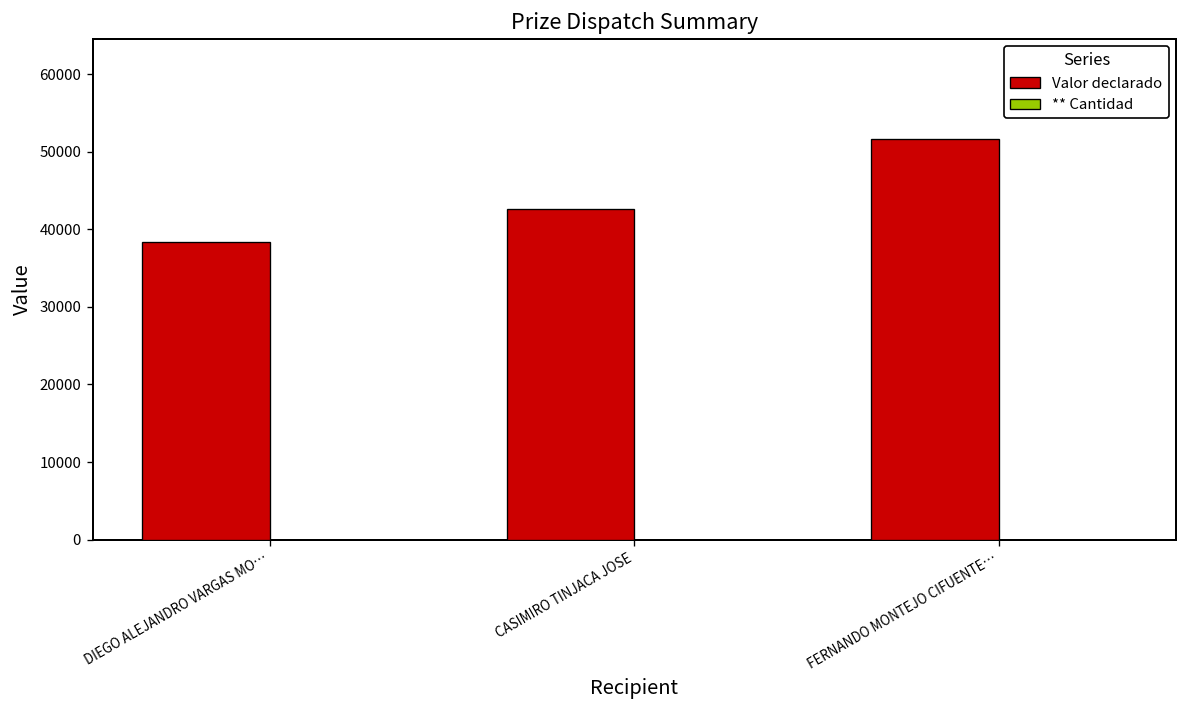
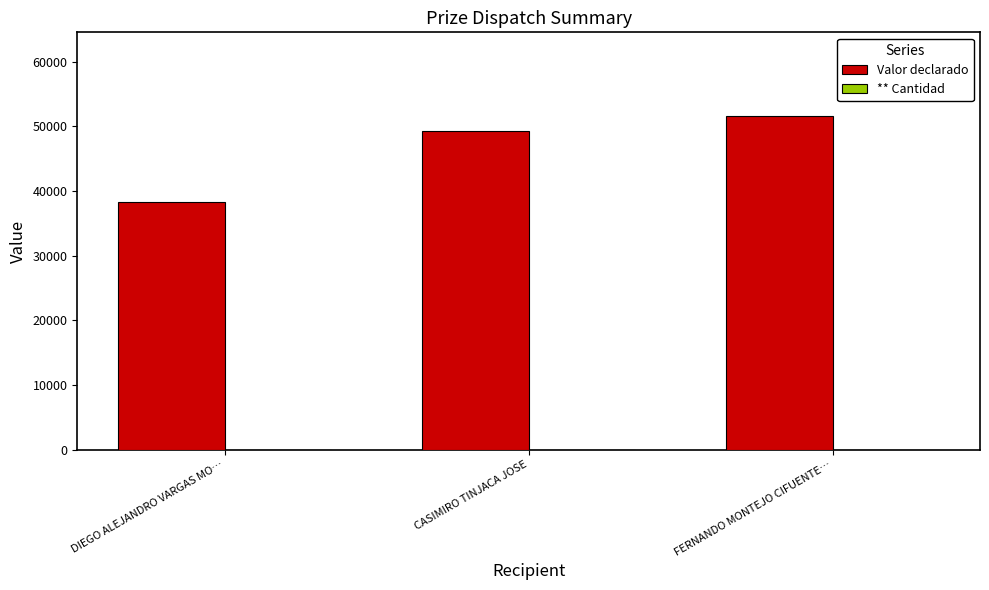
Valor declarado, CASIMIRO TINJACA JOSE: 43000 -> 49000
